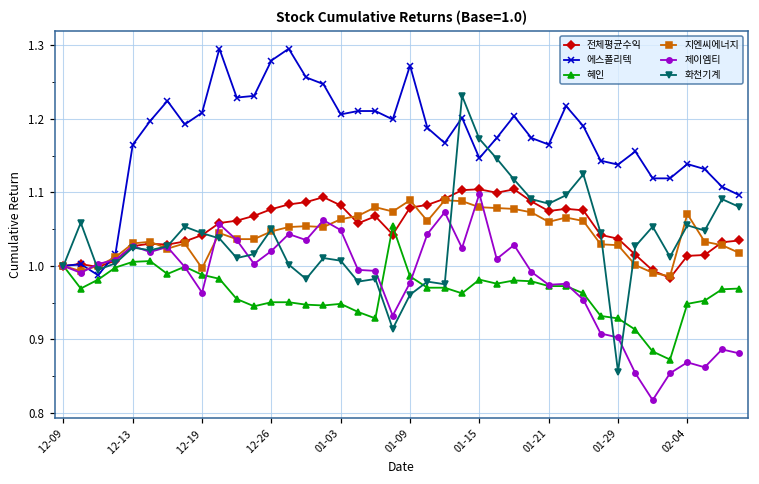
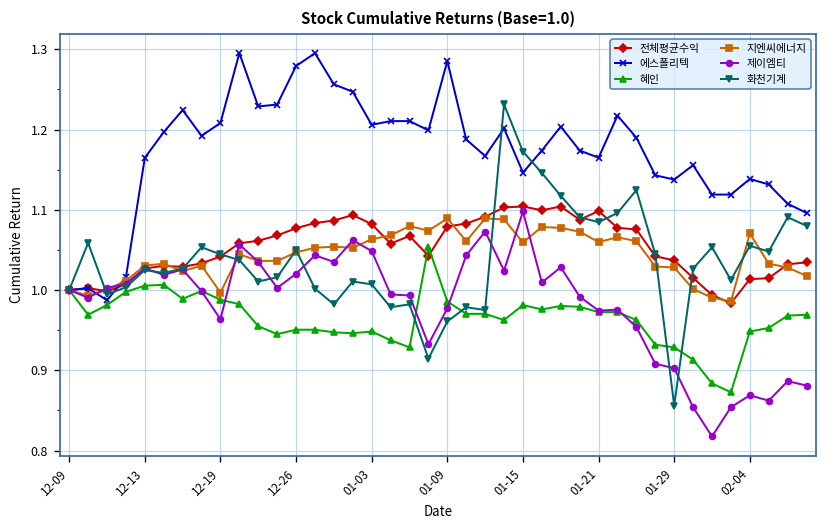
에스폴리텍, 01-09: 1.27 -> 1.29
지엔씨에너지, 01-15: 1.08 -> 1.06
전체평균수익, 01-21: 1.07 -> 1.10
